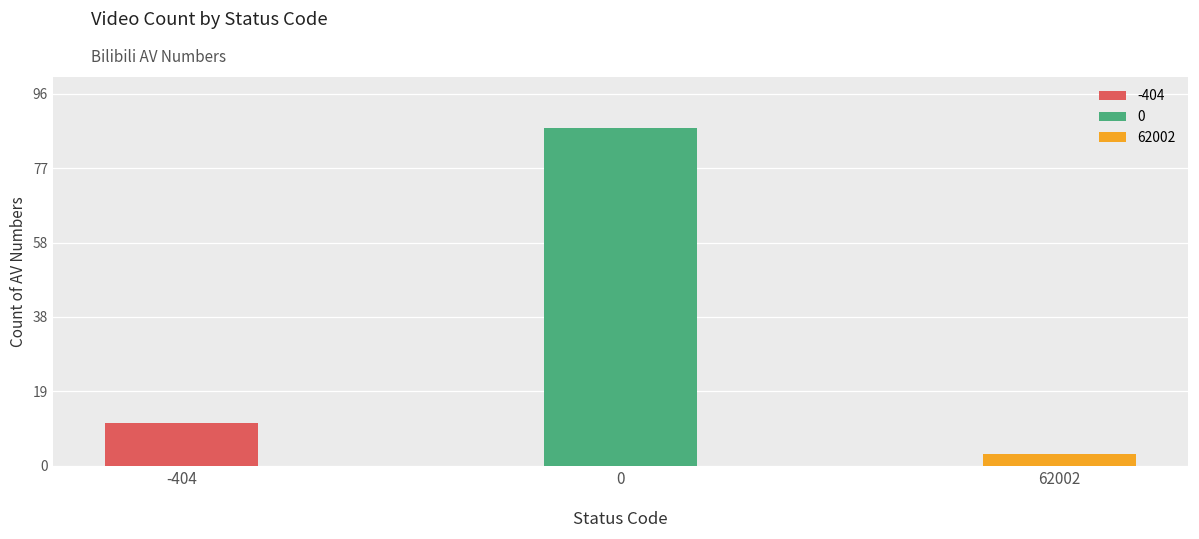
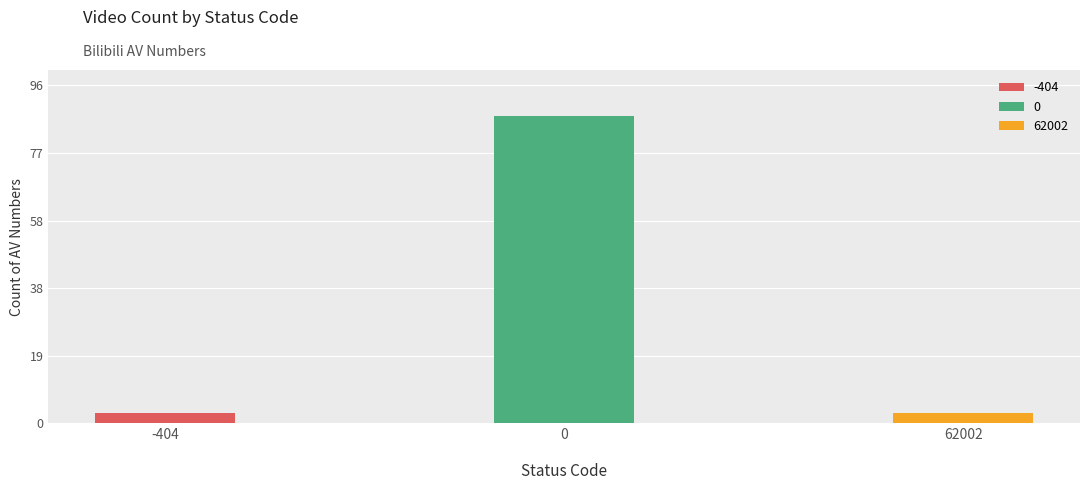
-404: 11 -> 3
